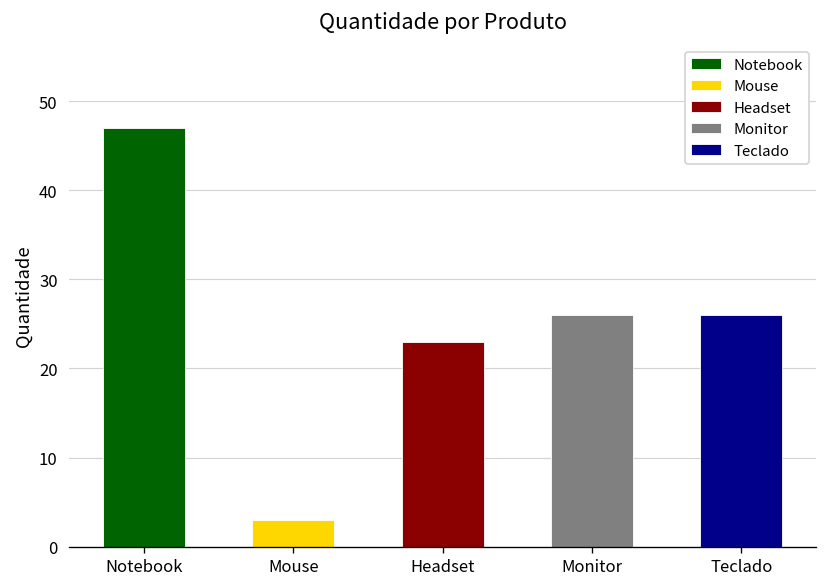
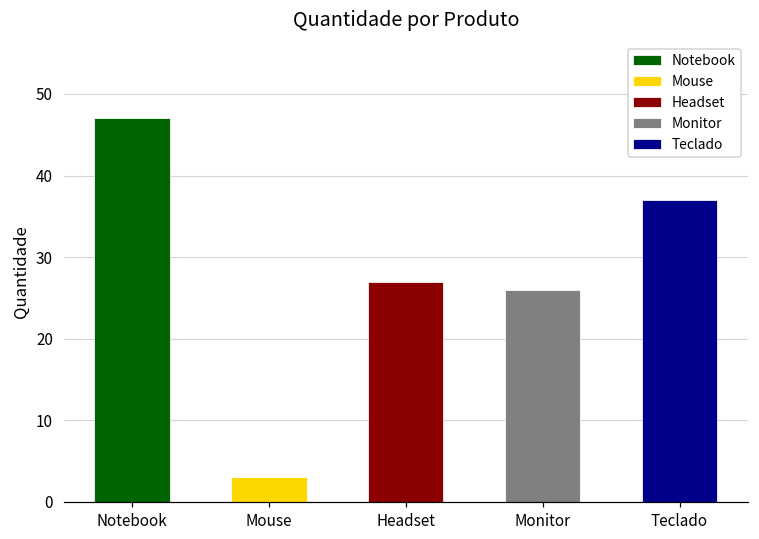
Headset: 23 -> 27
Teclado: 26 -> 37
